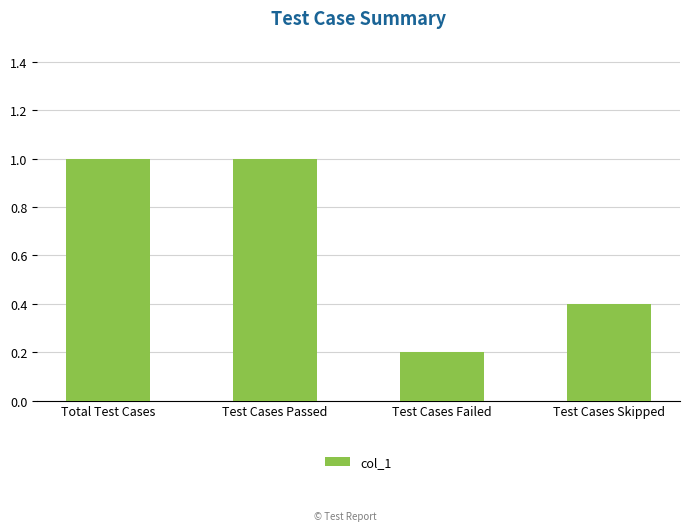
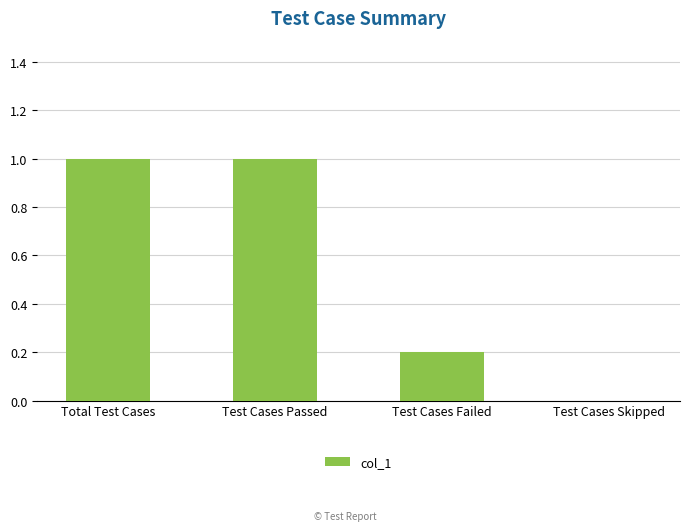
Test Cases Skipped: 0.4 -> 0.0
